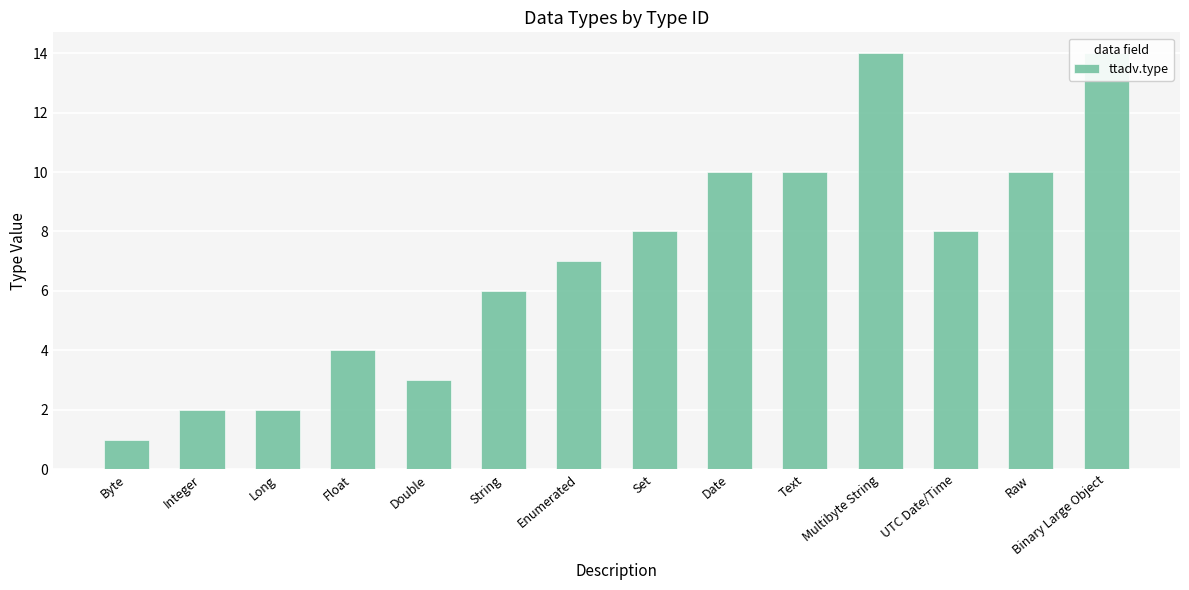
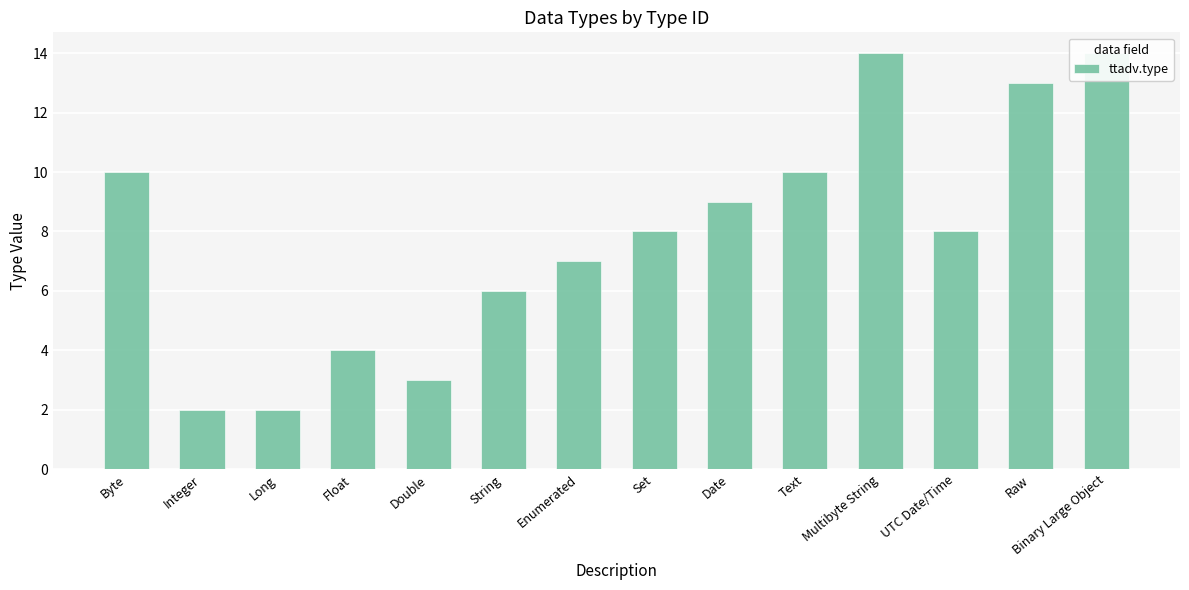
Byte: 1 -> 10
Date: 10 -> 9
Raw: 10 -> 13
